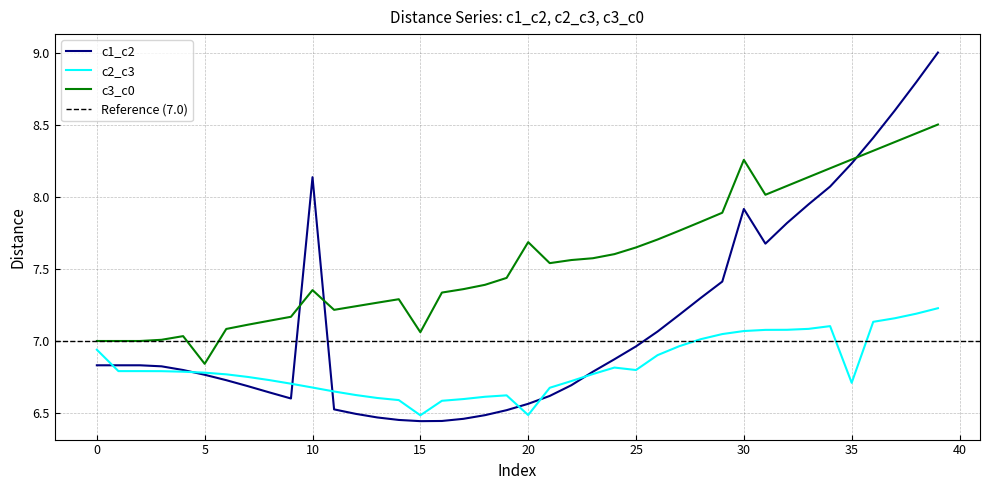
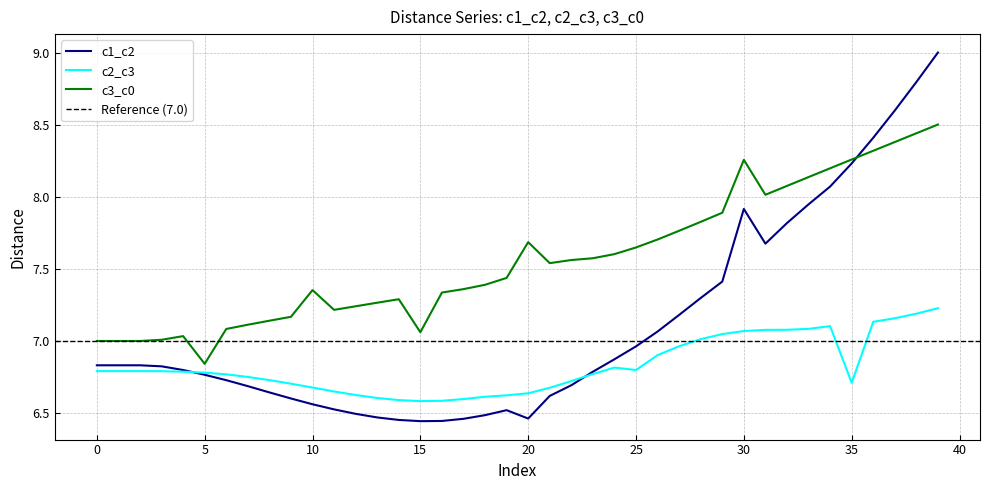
c2_c3, 0: 6.94 -> 6.79
c1_c2, 10: 8.14 -> 6.56
c2_c3, 15: 6.48 -> 6.58
c1_c2, 20: 6.56 -> 6.46
c2_c3, 20: 6.49 -> 6.64
